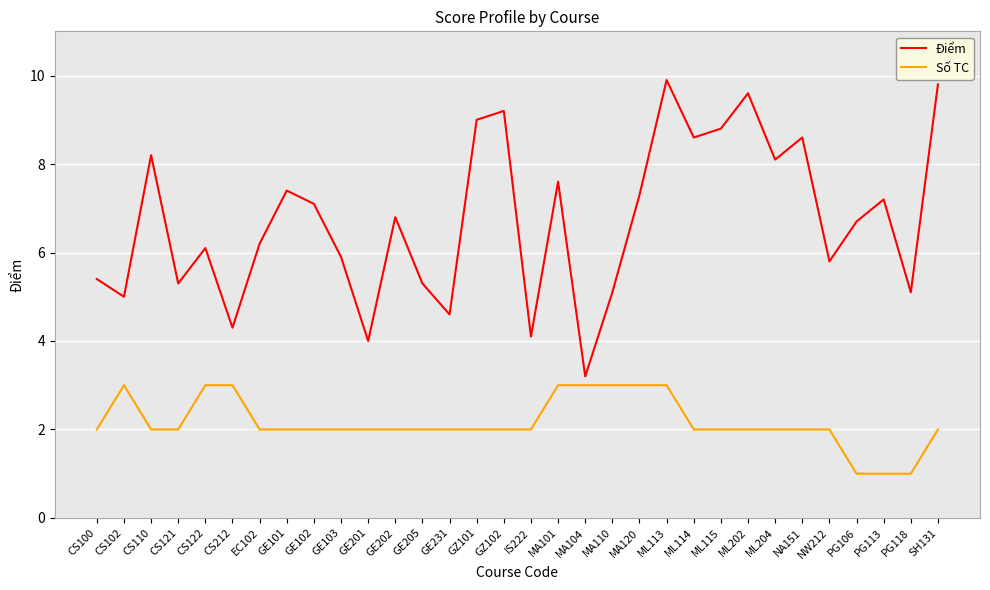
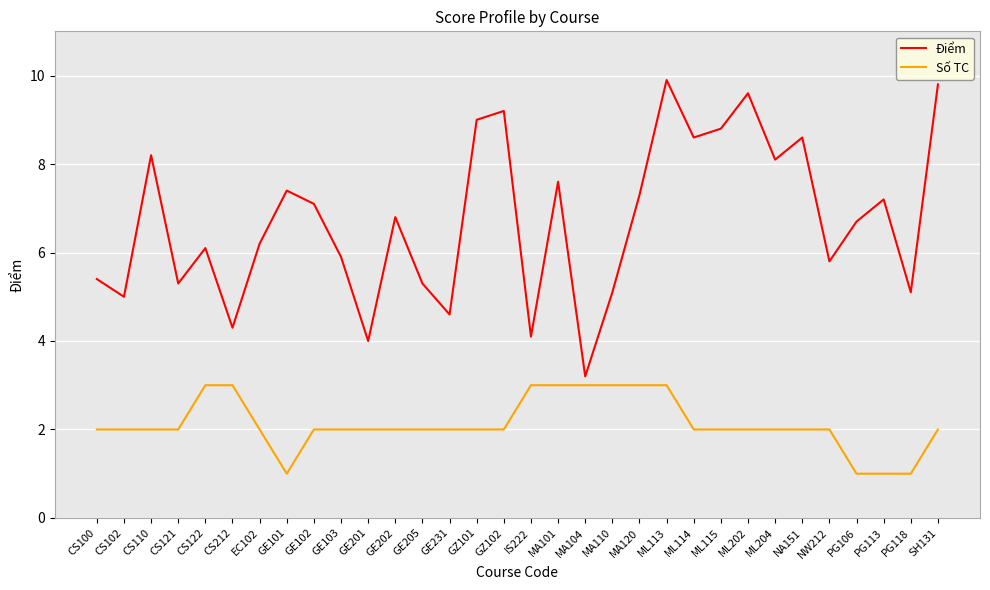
Số TC, CS102: 3 -> 2
Số TC, GE101: 2 -> 1
Số TC, IS222: 2 -> 3
